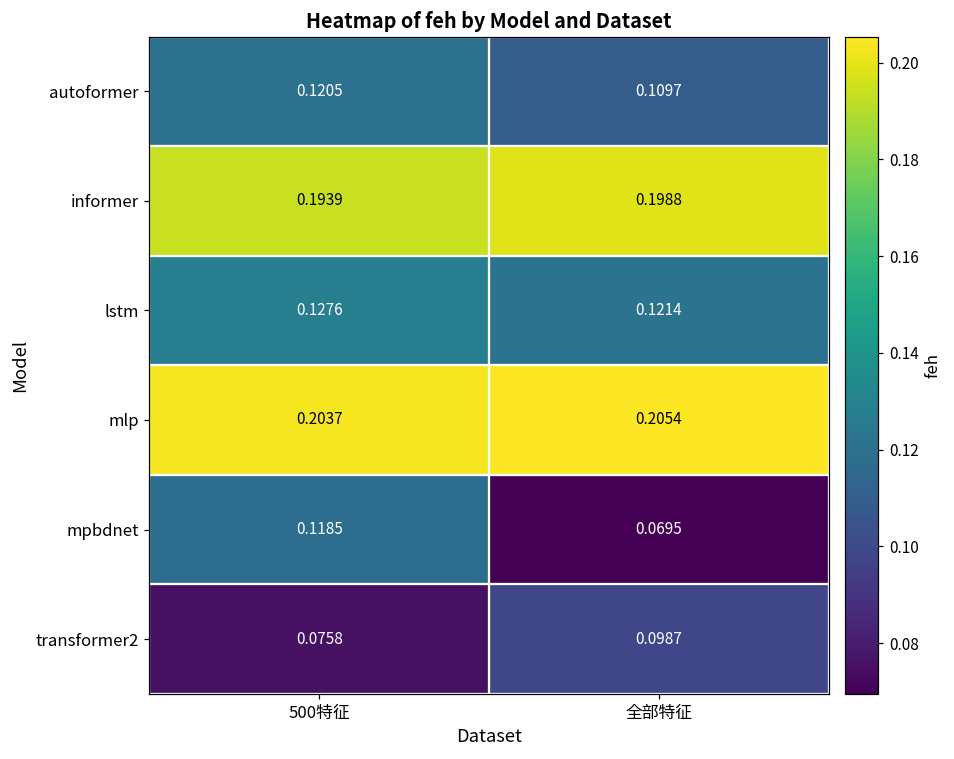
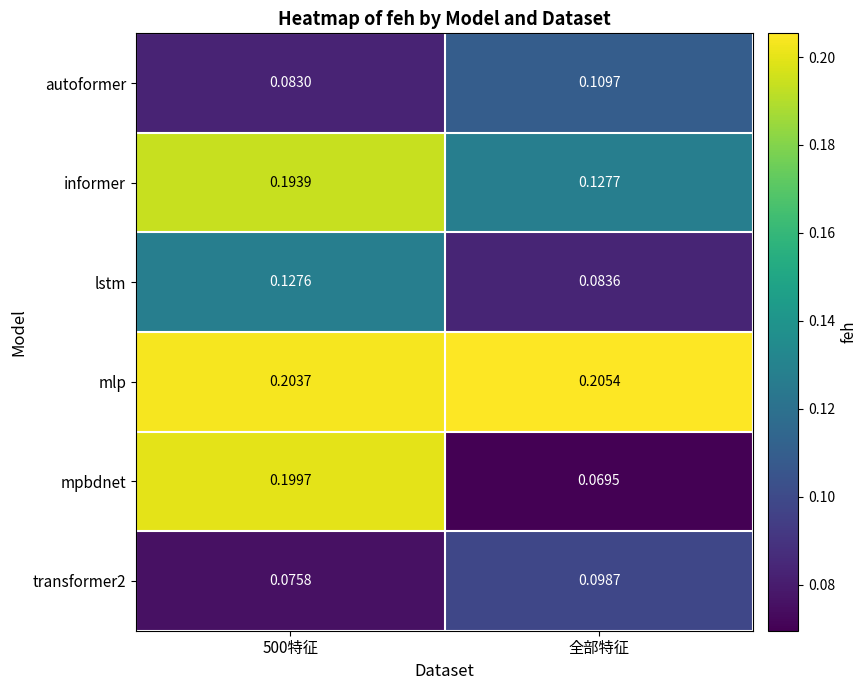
autoformer, 500特征: 0.1205 -> 0.0830
informer, 全部特征: 0.1988 -> 0.1277
lstm, 全部特征: 0.1214 -> 0.0836
mpbdnet, 500特征: 0.1185 -> 0.1997
